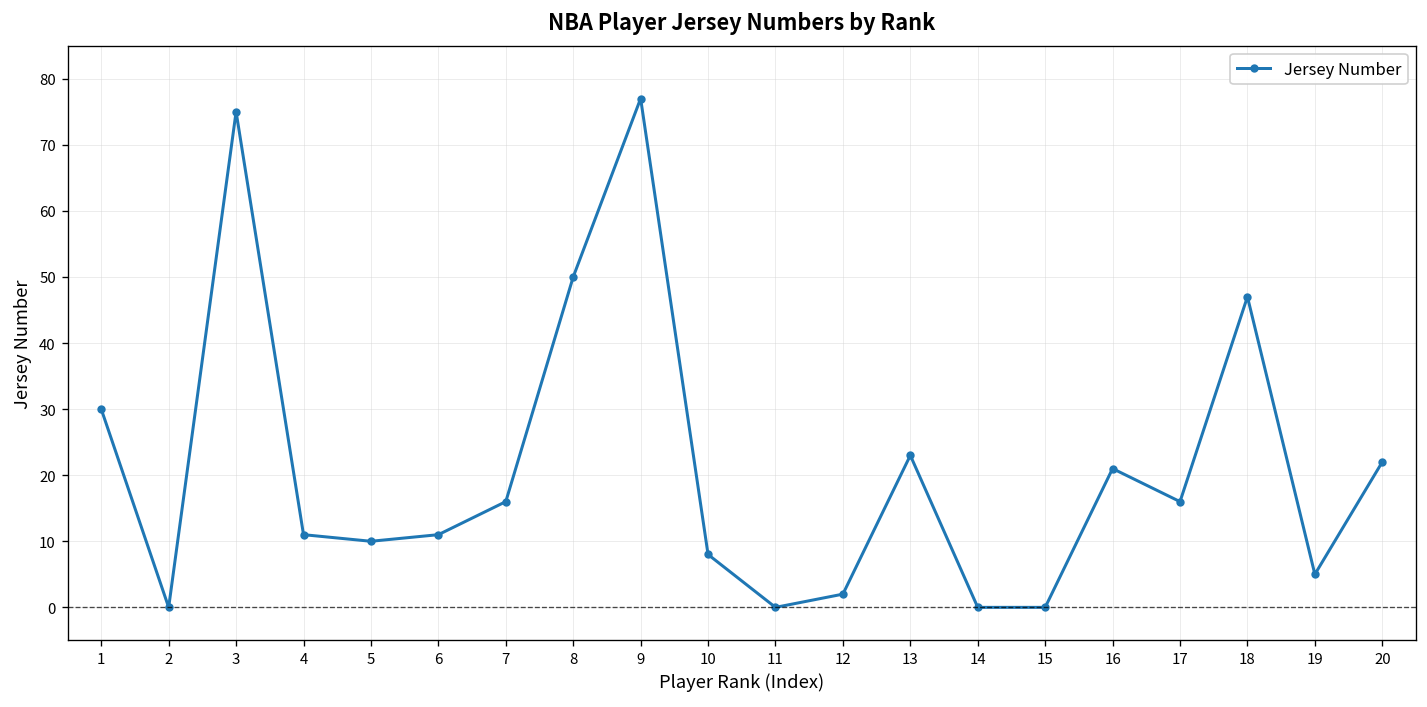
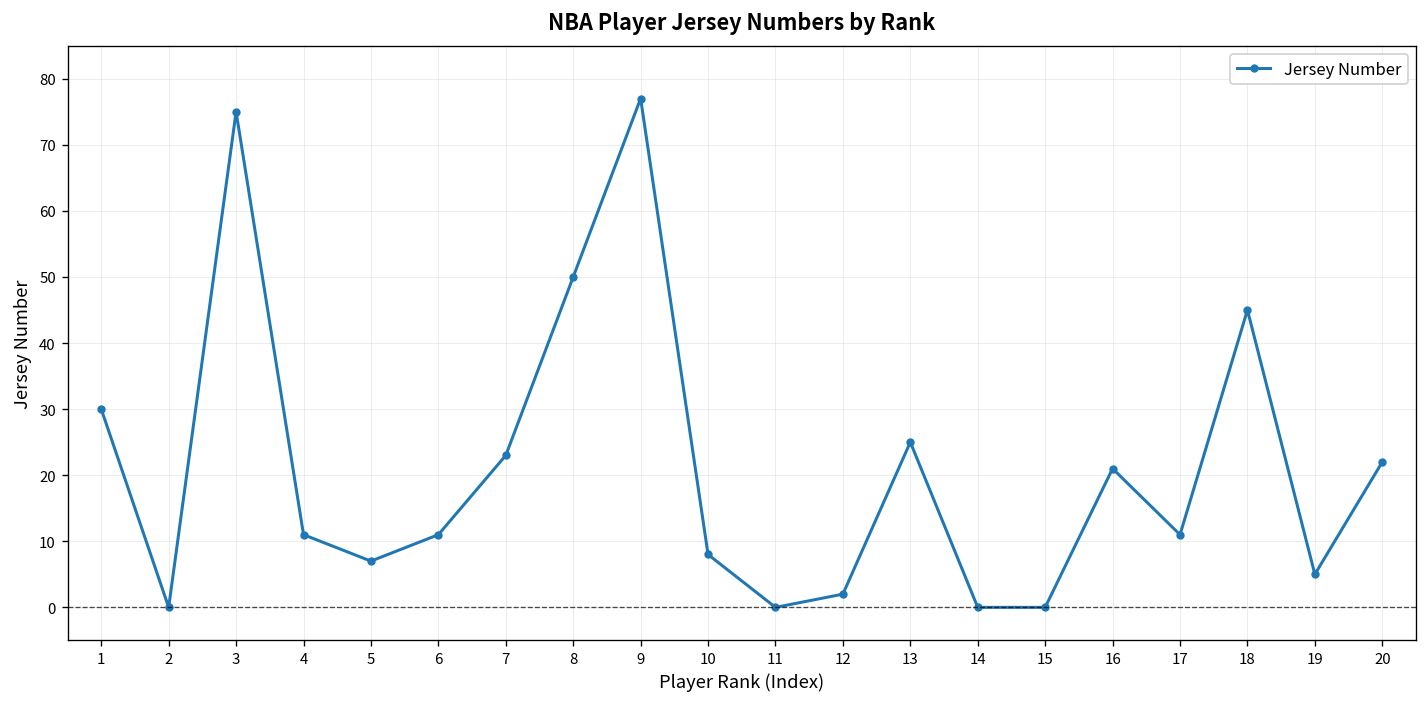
5: 10 -> 7
7: 16 -> 23
13: 23 -> 25
17: 16 -> 11
18: 47 -> 45
